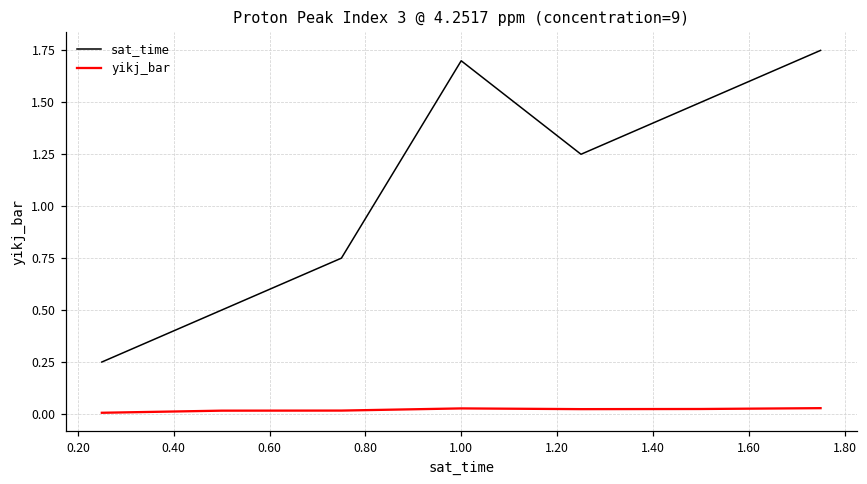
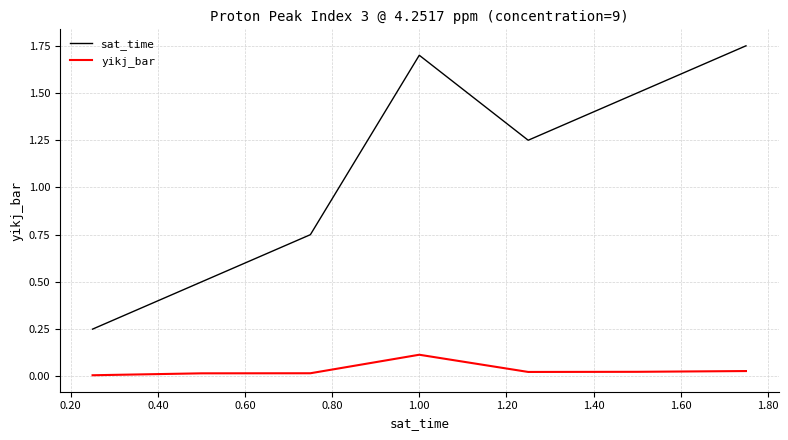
yikj_bar, 1.00: 0.03 -> 0.11
